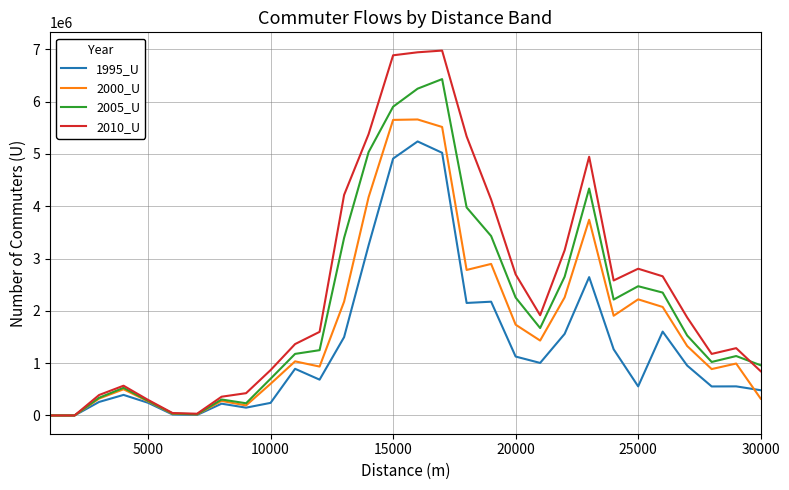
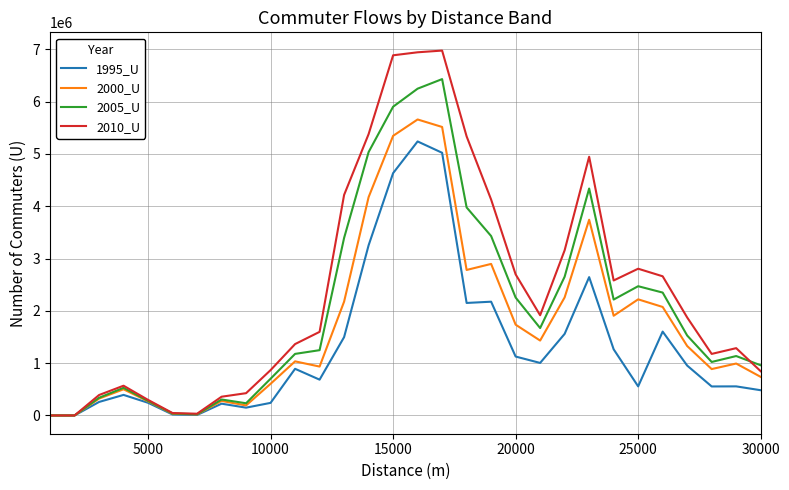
1995_U, 15000: 4900000 -> 4600000
2000_U, 15000: 5700000 -> 5300000
2000_U, 30000: 300000 -> 700000
